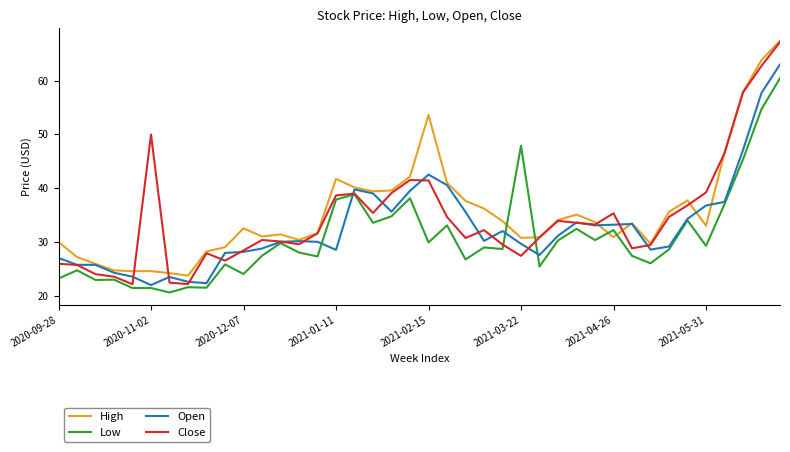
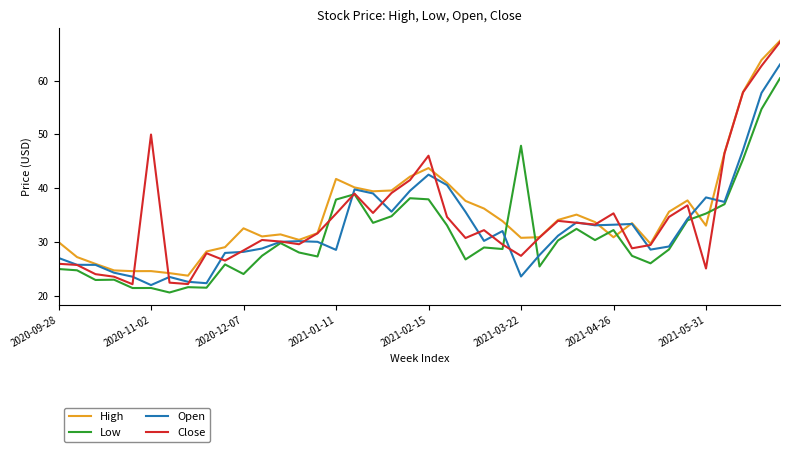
Low, 2020-09-28: 23 -> 25
Close, 2021-01-11: 39 -> 35
High, 2021-02-15: 54 -> 44
Low, 2021-02-15: 30 -> 38
Close, 2021-02-15: 41 -> 46
Open, 2021-03-22: 30 -> 24
Low, 2021-05-31: 29 -> 35
Open, 2021-05-31: 37 -> 38
Close, 2021-05-31: 39 -> 25
